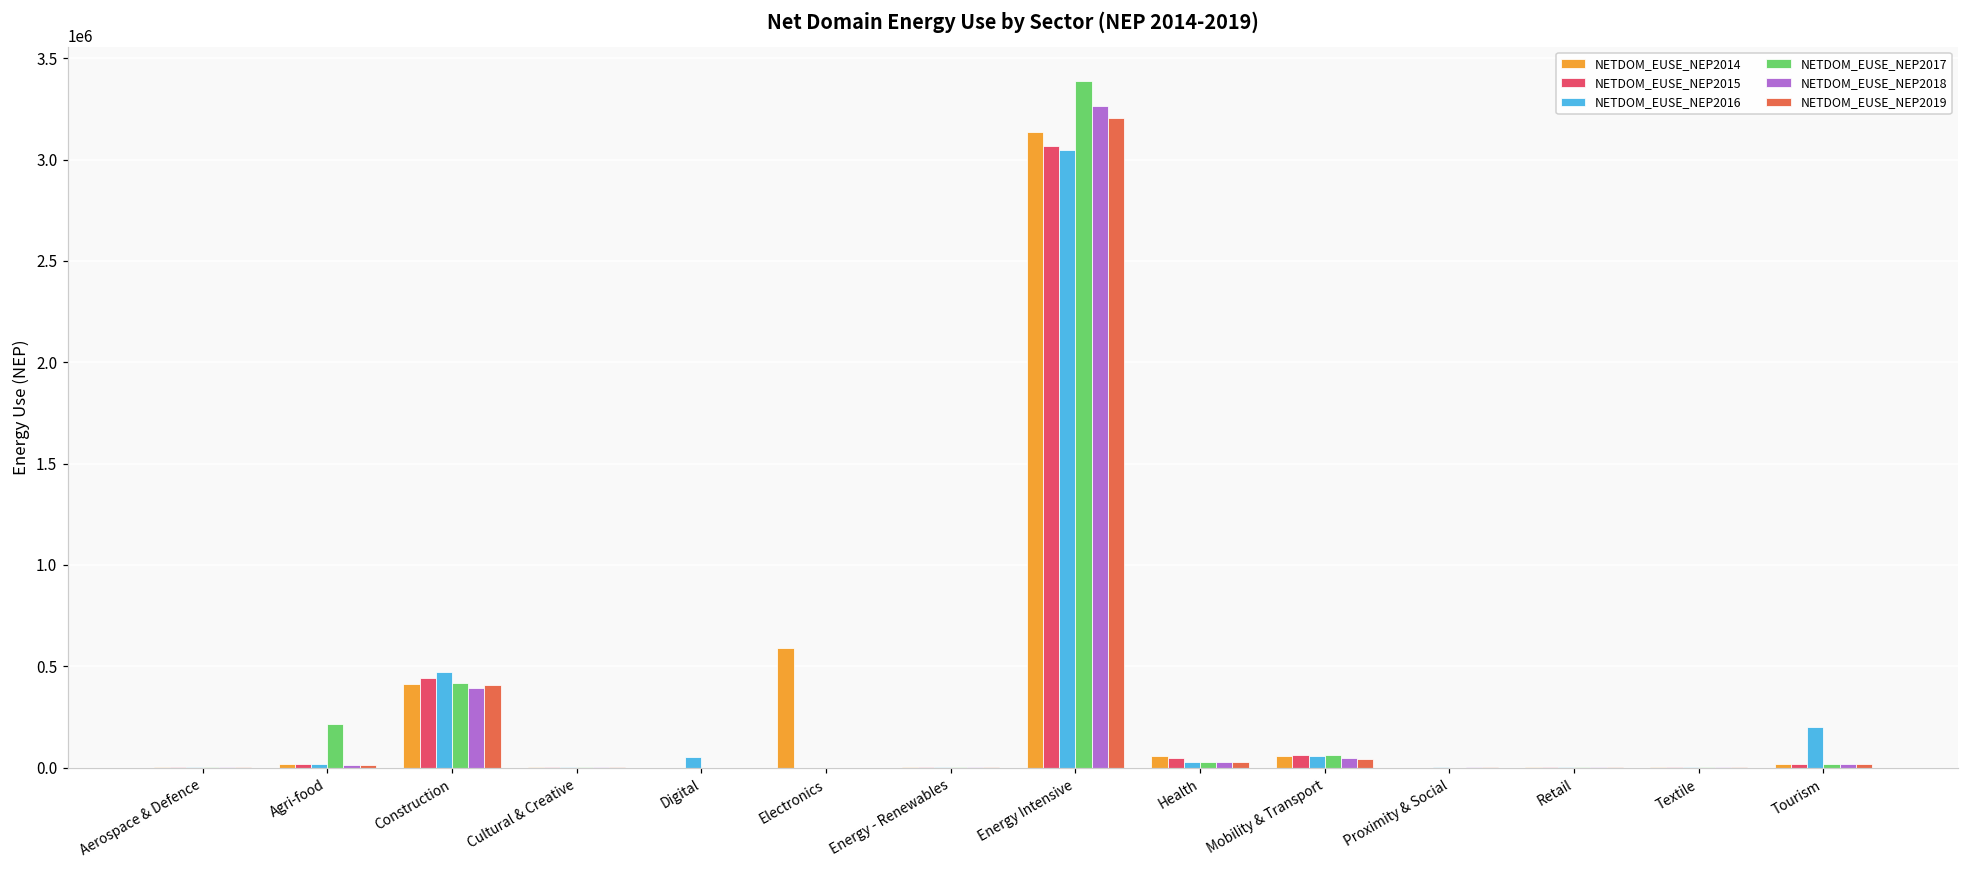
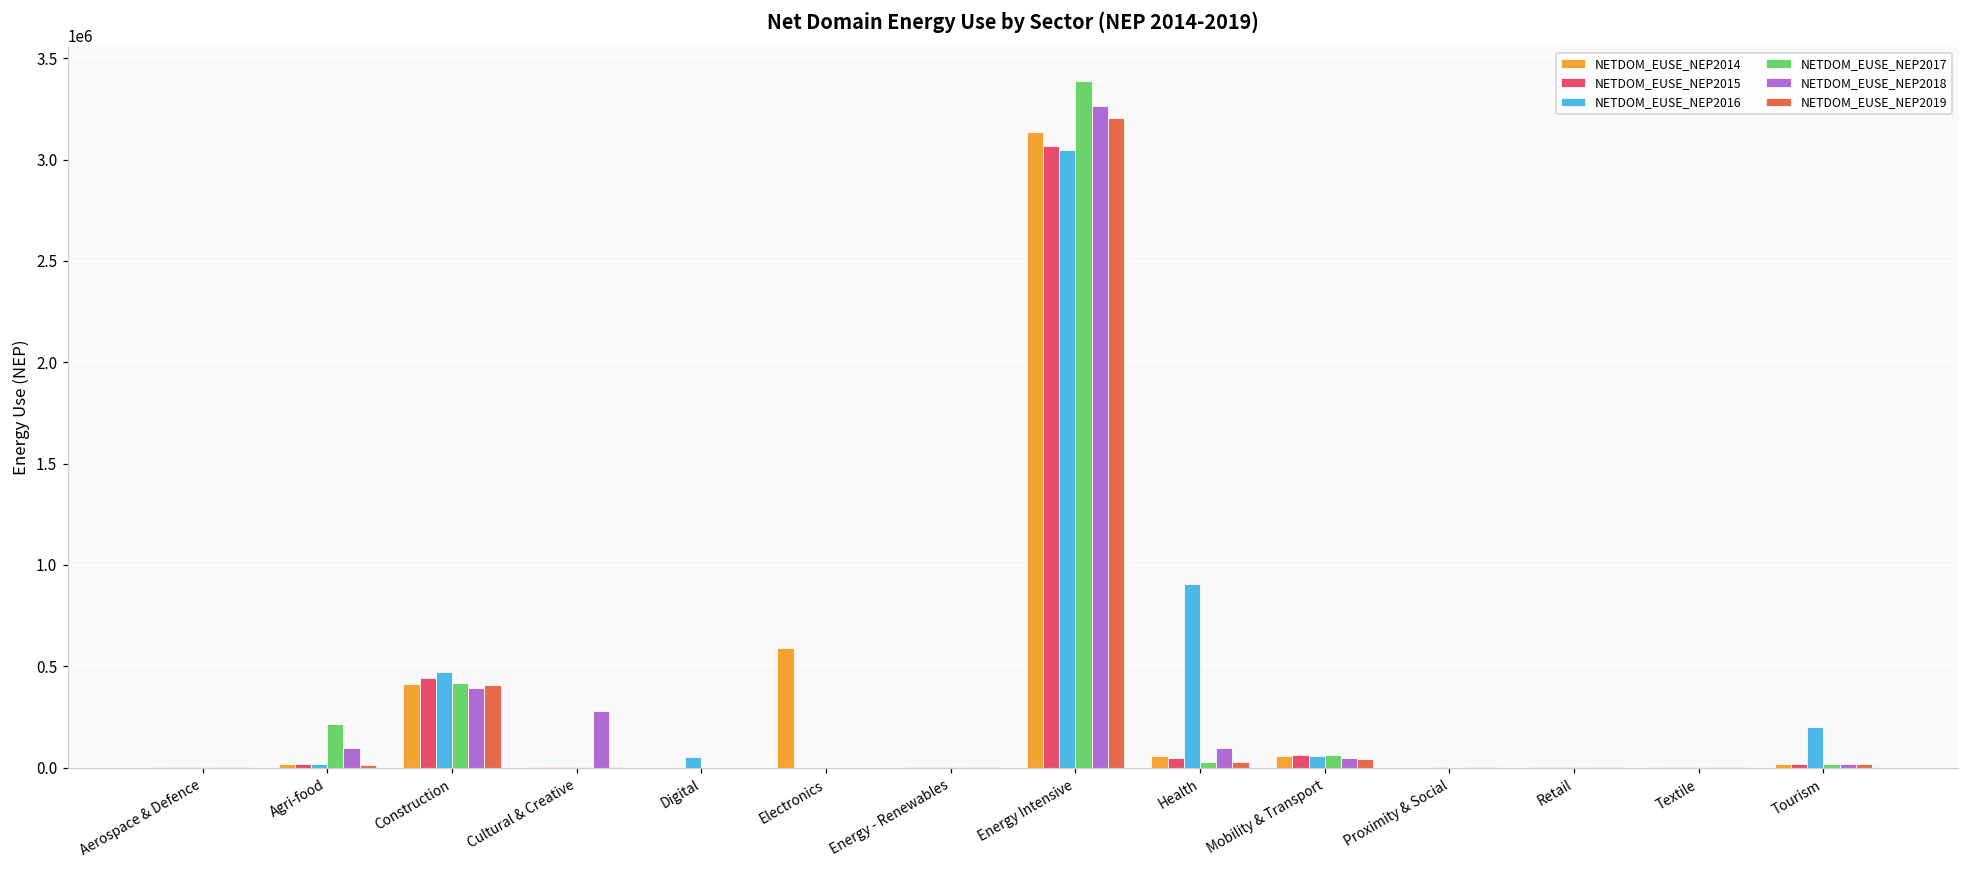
NETDOM_EUSE_NEP2018, Agri-food: 20000 -> 100000
NETDOM_EUSE_NEP2018, Cultural & Creative: 0 -> 280000
NETDOM_EUSE_NEP2016, Health: 30000 -> 900000
NETDOM_EUSE_NEP2018, Health: 30000 -> 90000
